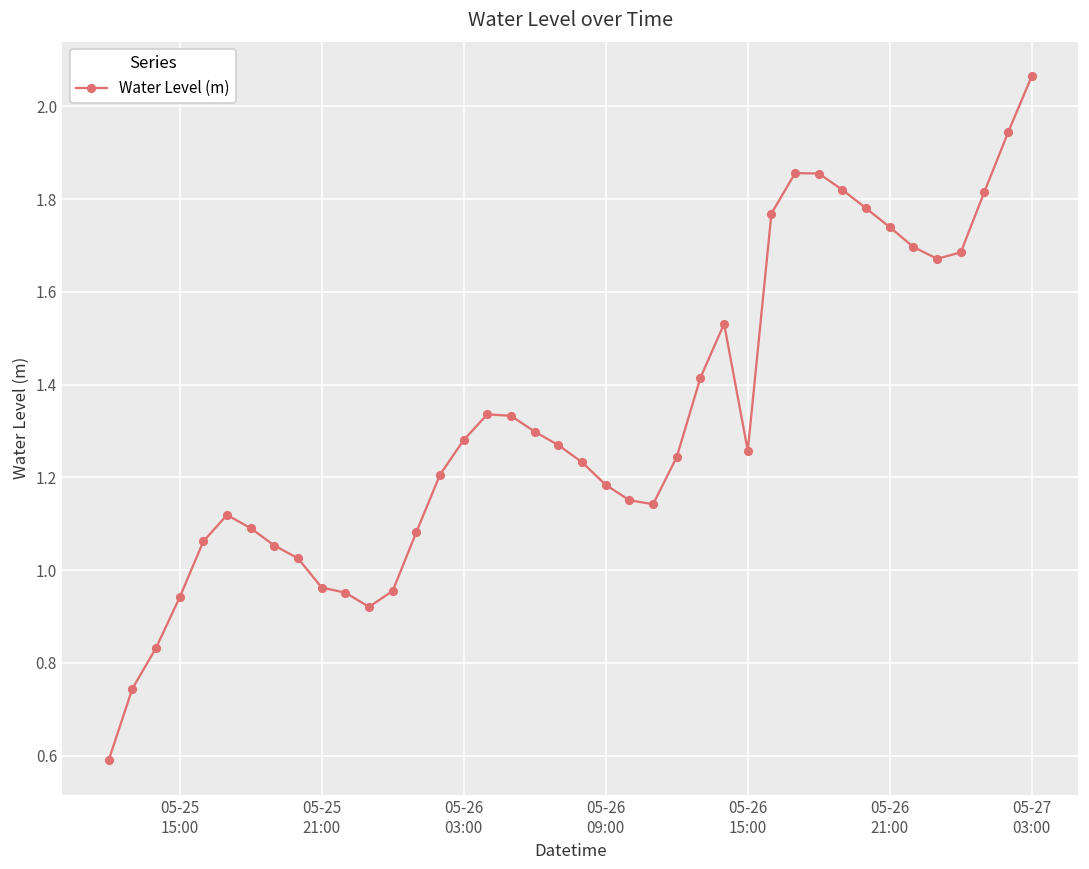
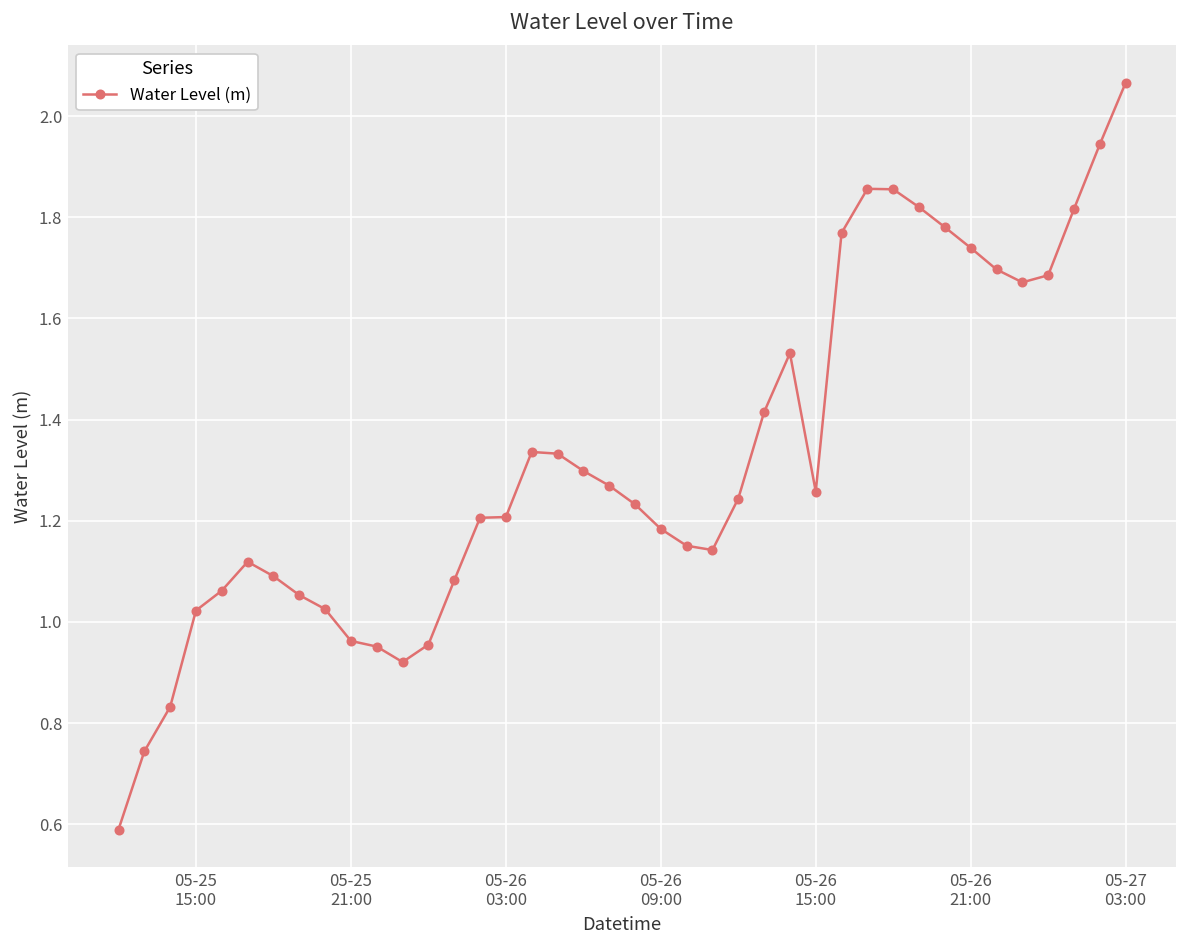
05-25 15:00: 0.94 -> 1.02
05-26 03:00: 1.28 -> 1.21
